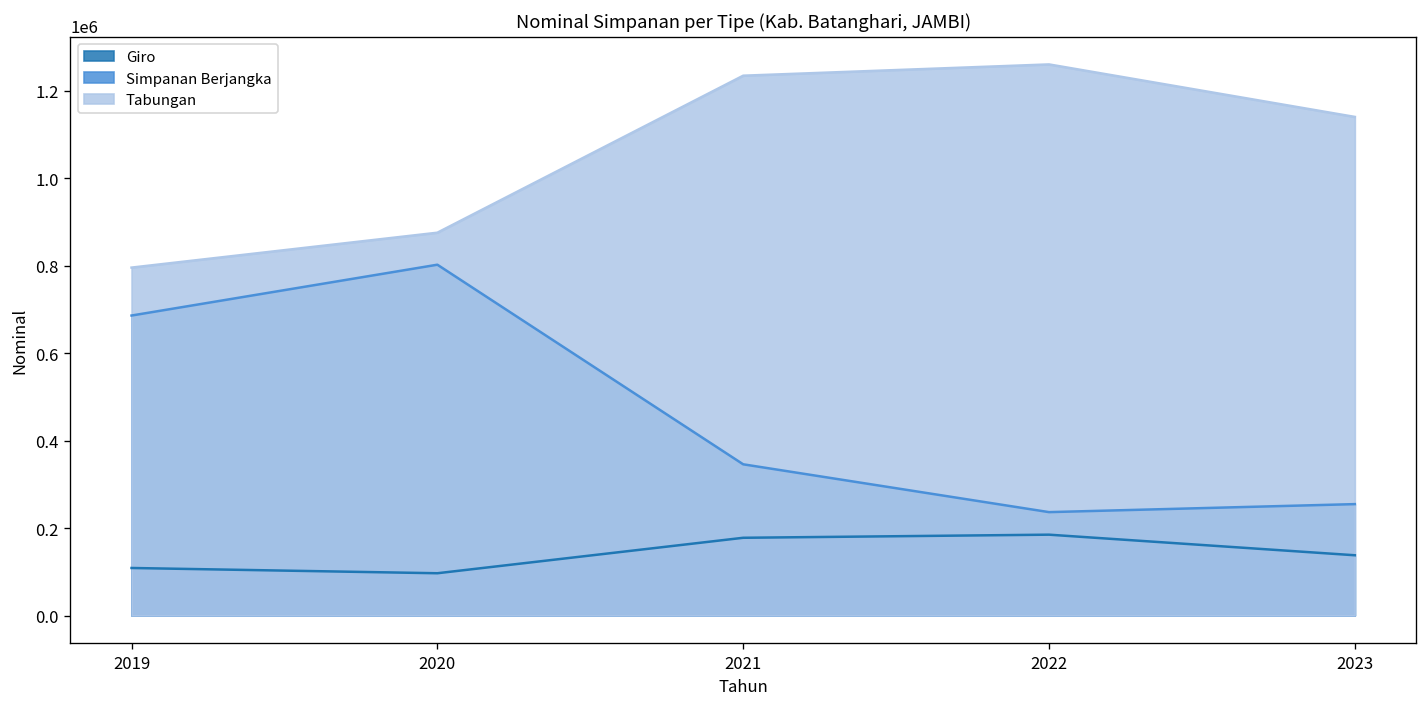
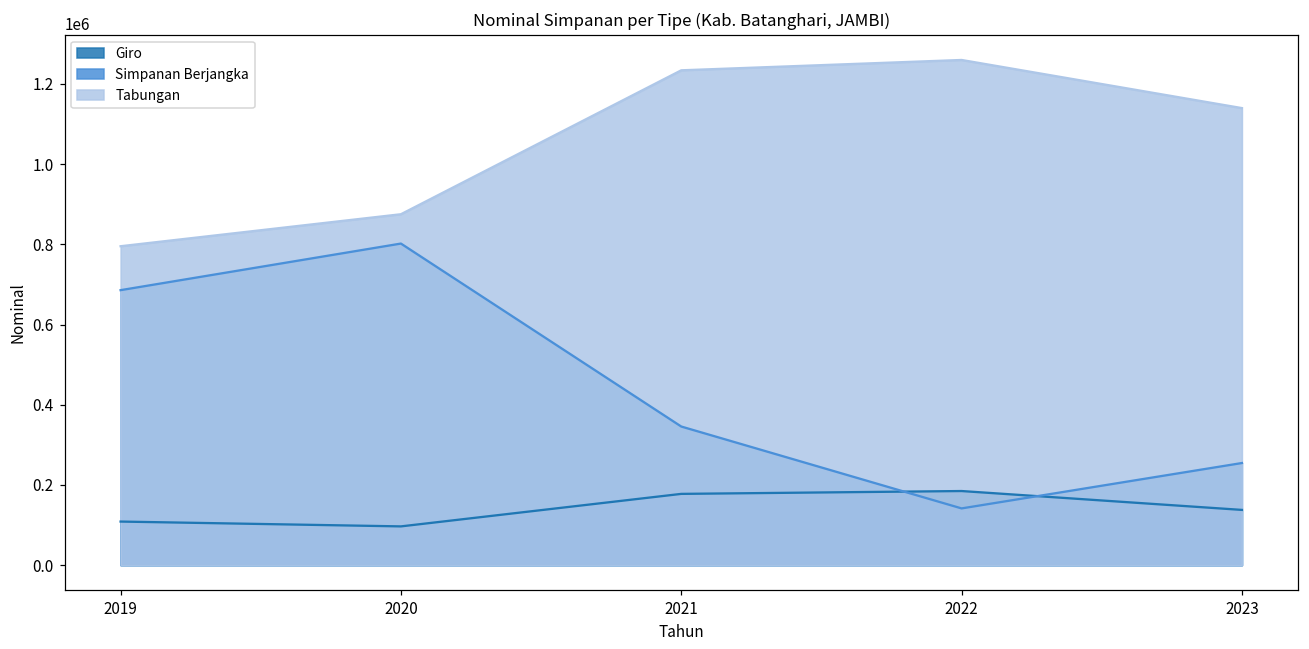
Simpanan Berjangka, 2022: 240000 -> 140000
